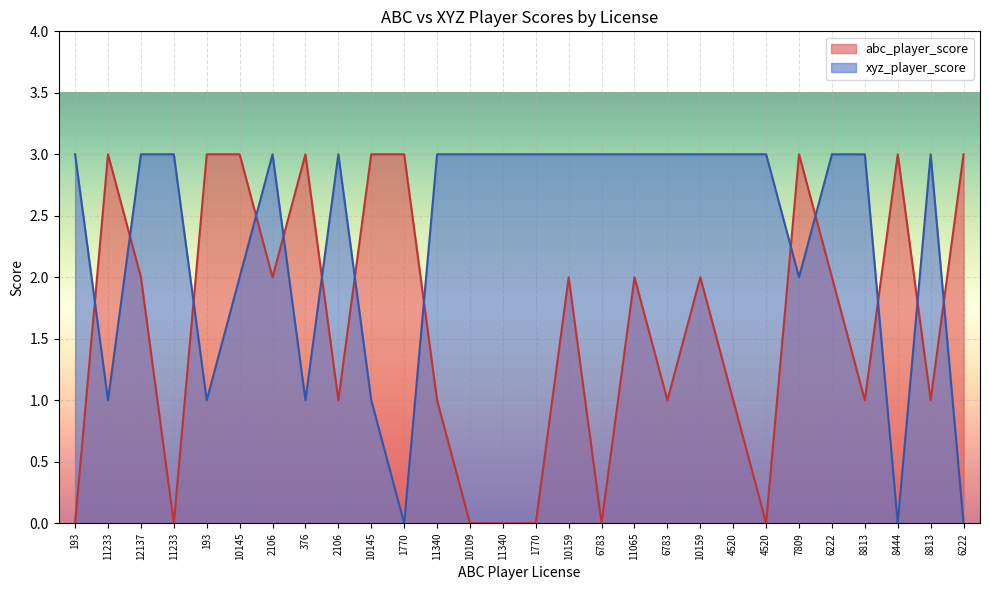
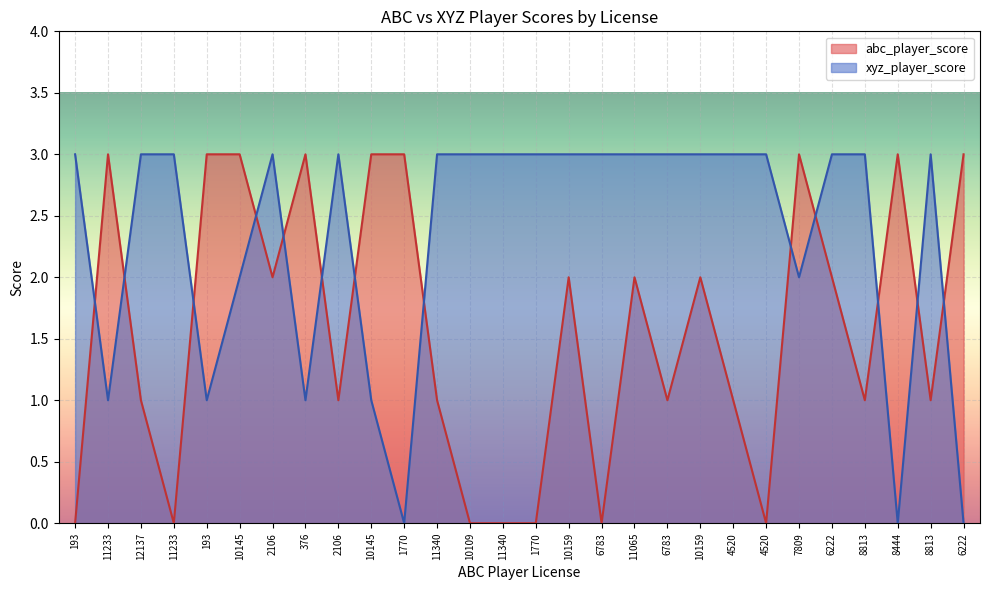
abc_player_score, 12137: 2 -> 1
